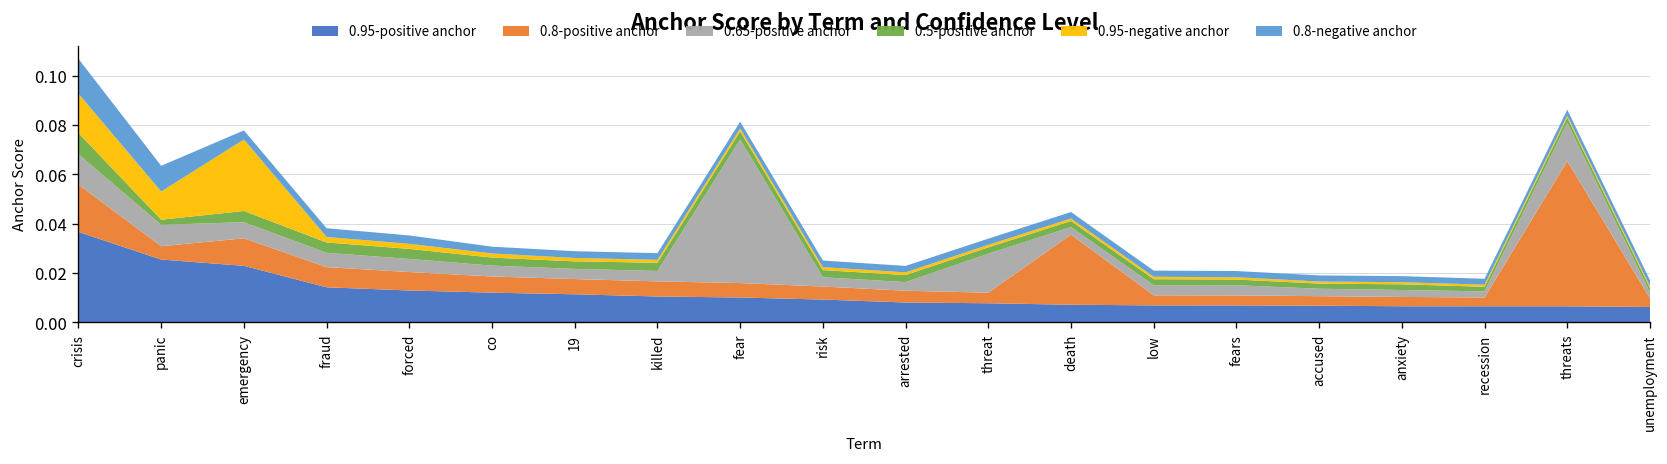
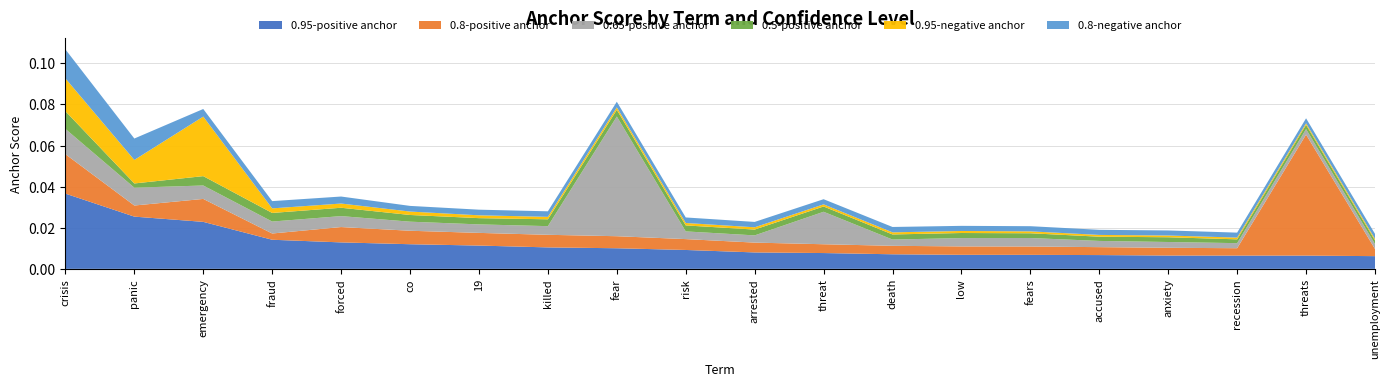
0.8-positive anchor, fraud: 0.008 -> 0.003
0.8-positive anchor, death: 0.028 -> 0.004
0.65-positive anchor, threats: 0.016 -> 0.003
